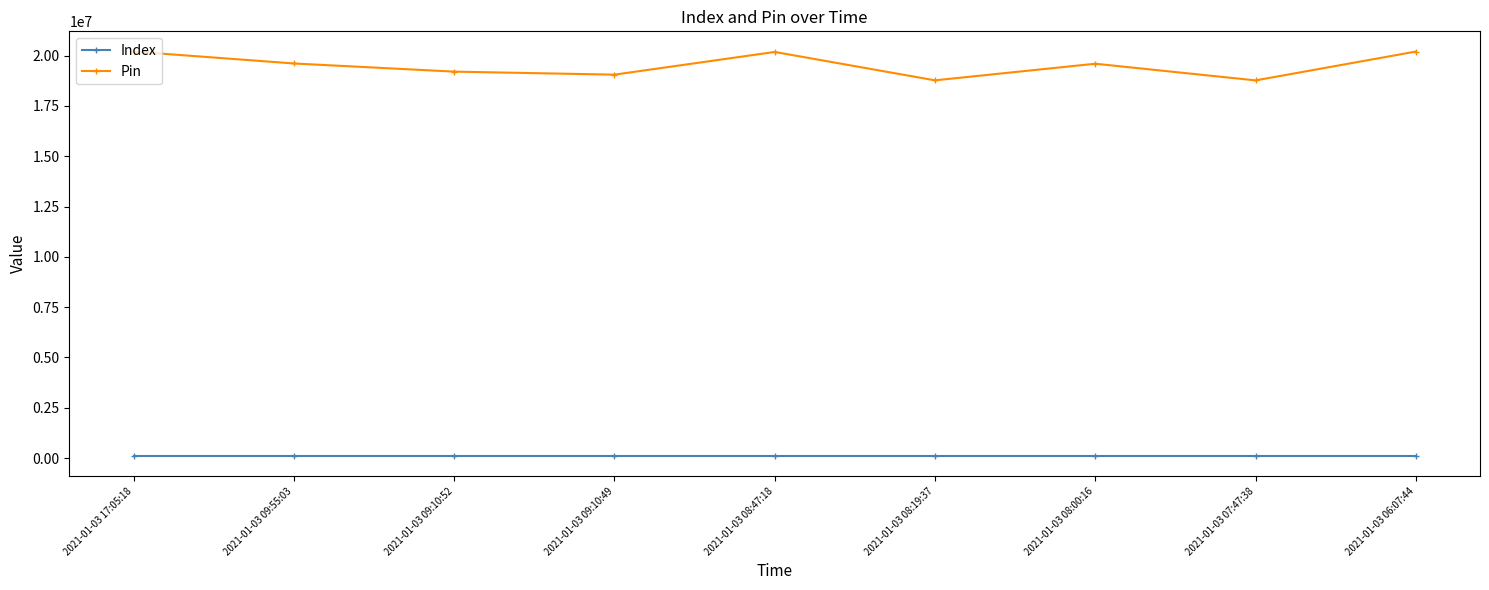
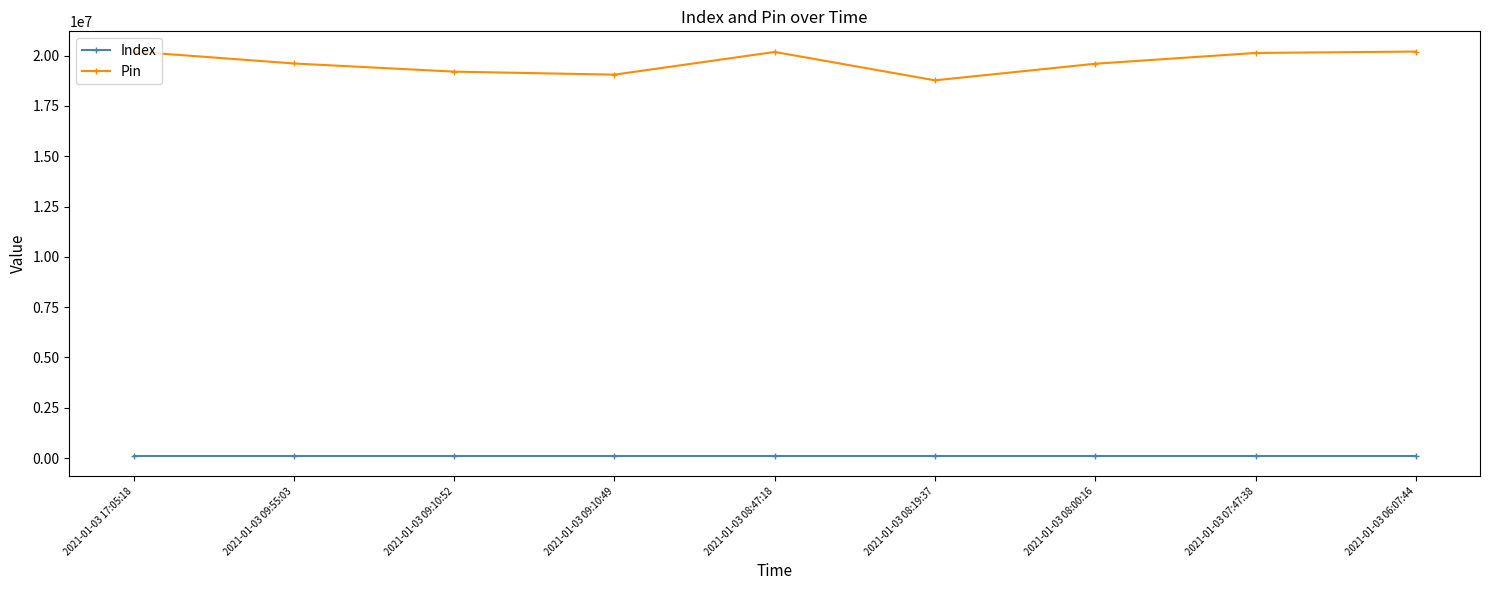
Pin, 2021-01-03 07:47:38: 18800000 -> 20100000
